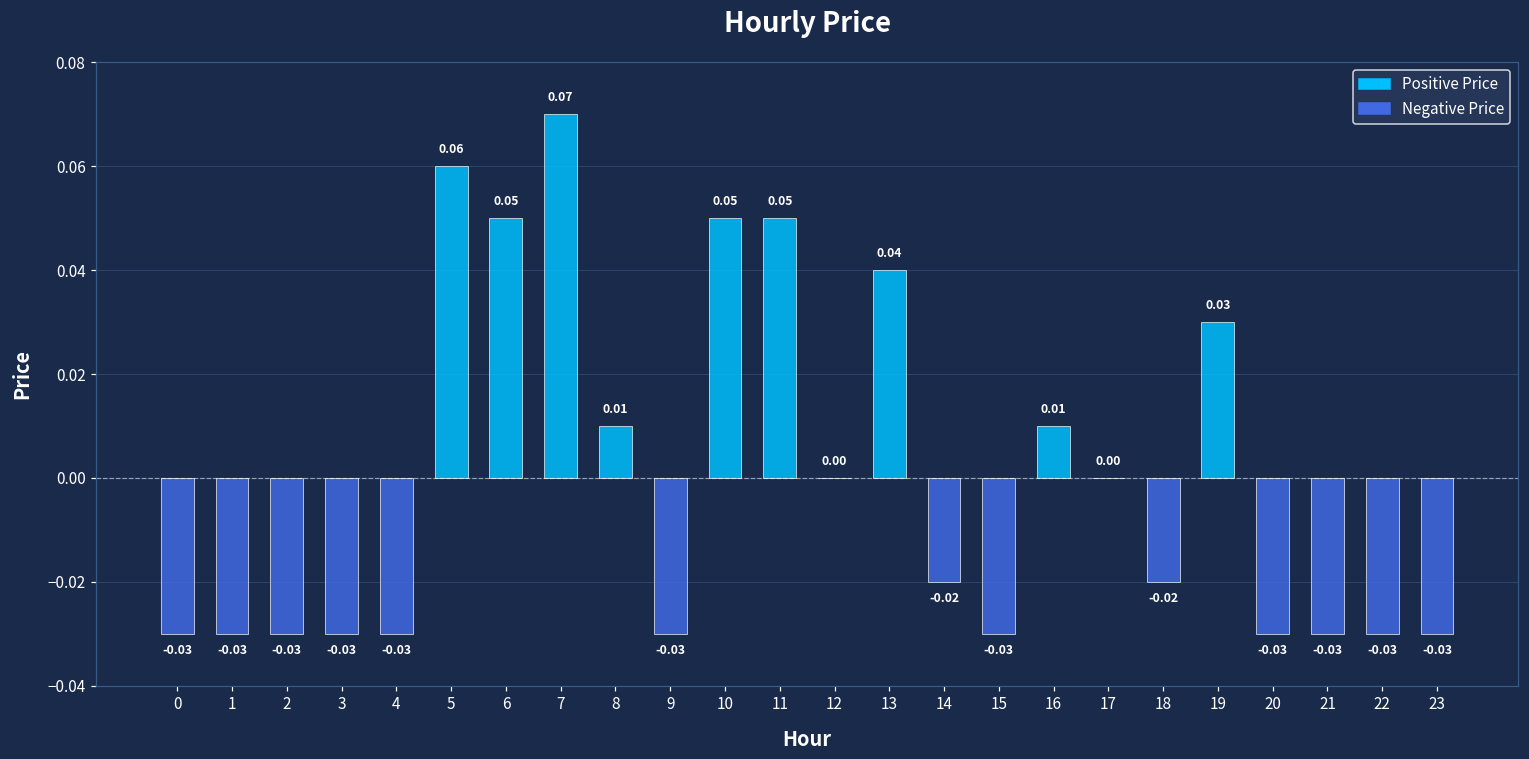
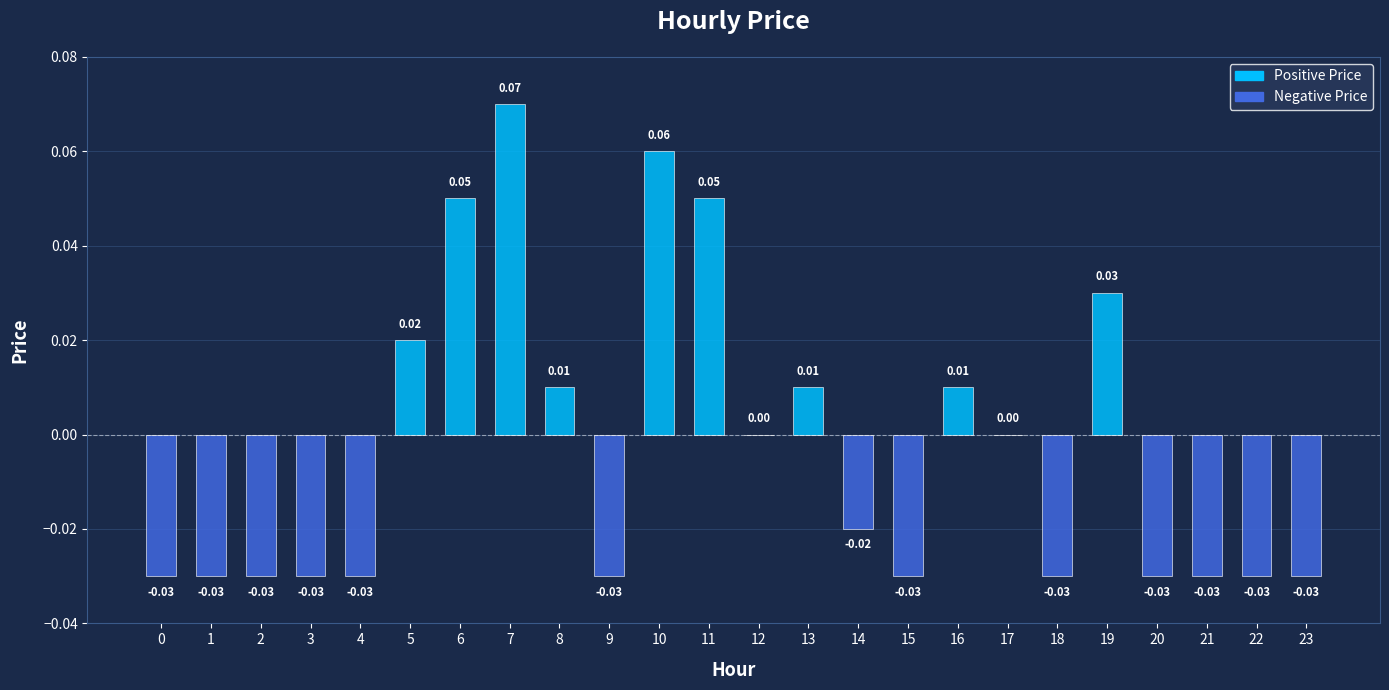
5: 0.06 -> 0.02
10: 0.05 -> 0.06
13: 0.04 -> 0.01
18: -0.02 -> -0.03
